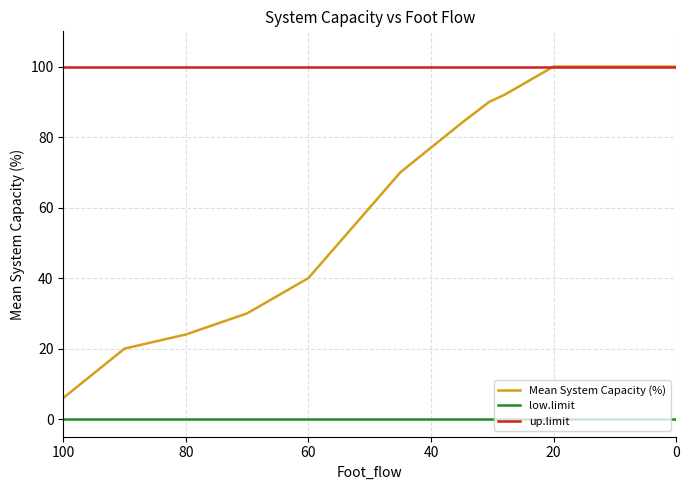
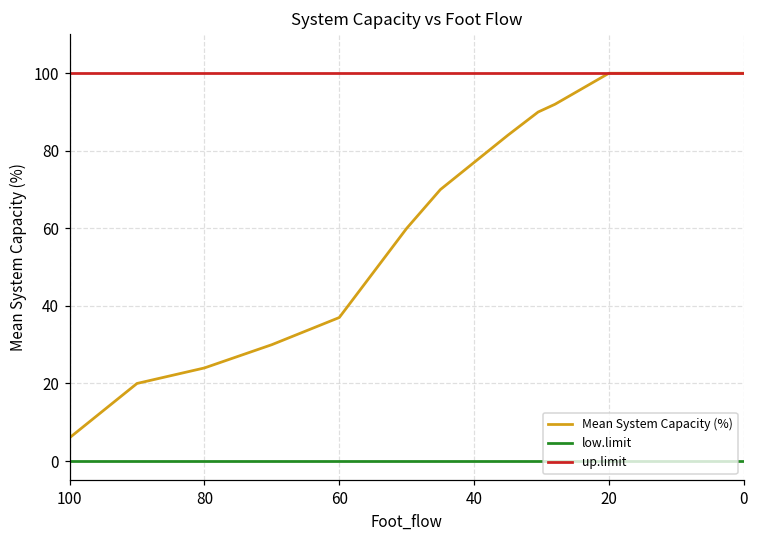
Mean System Capacity (%), 60: 40 -> 37
